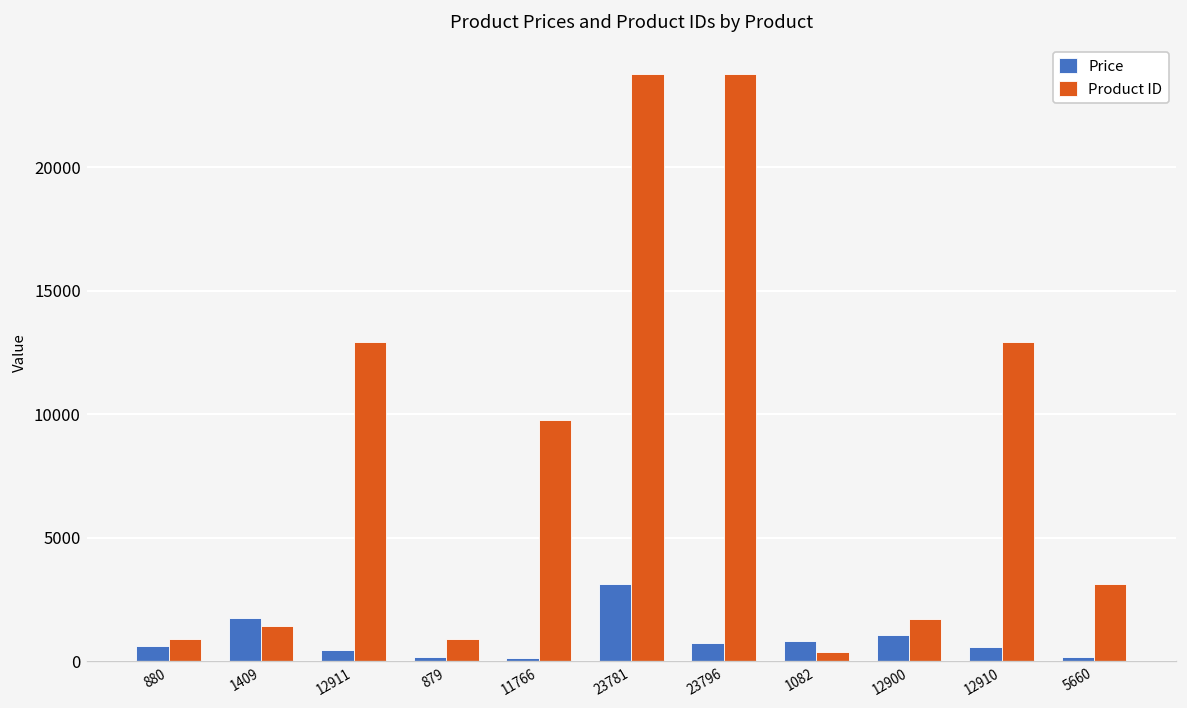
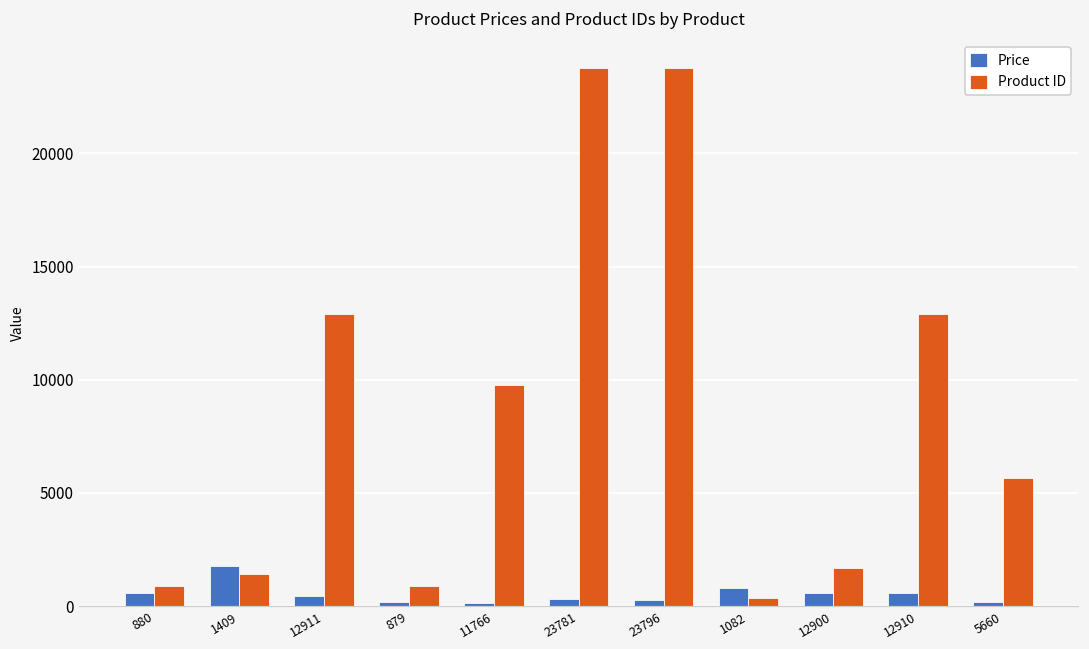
Price, 23781: 3100 -> 300
Price, 23796: 700 -> 300
Price, 12900: 1100 -> 600
Product ID, 5660: 3100 -> 5700
